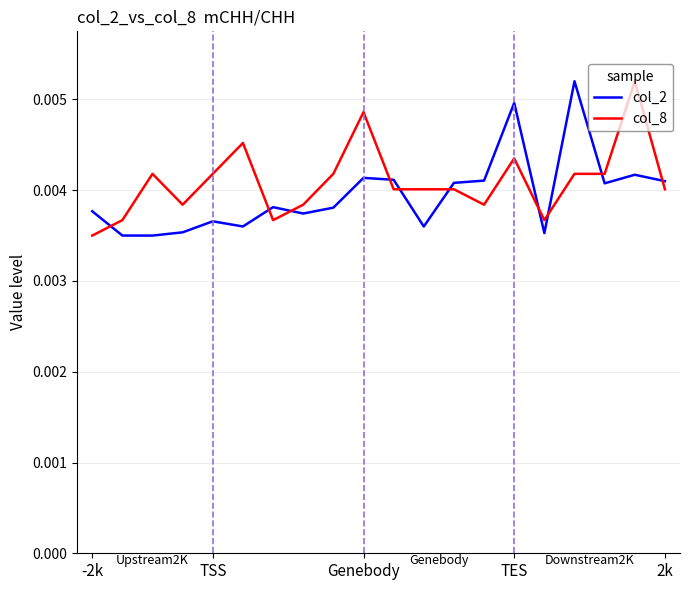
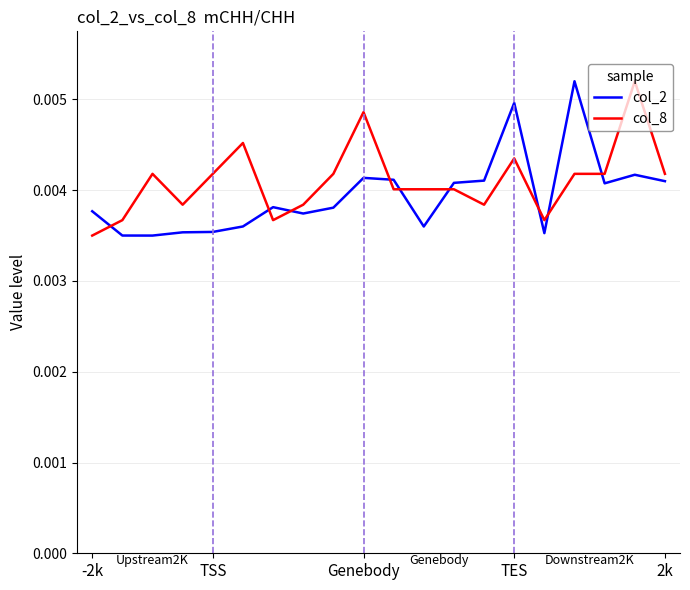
col_2, TSS: 0.0037 -> 0.0035
col_8, 2k: 0.0040 -> 0.0042
